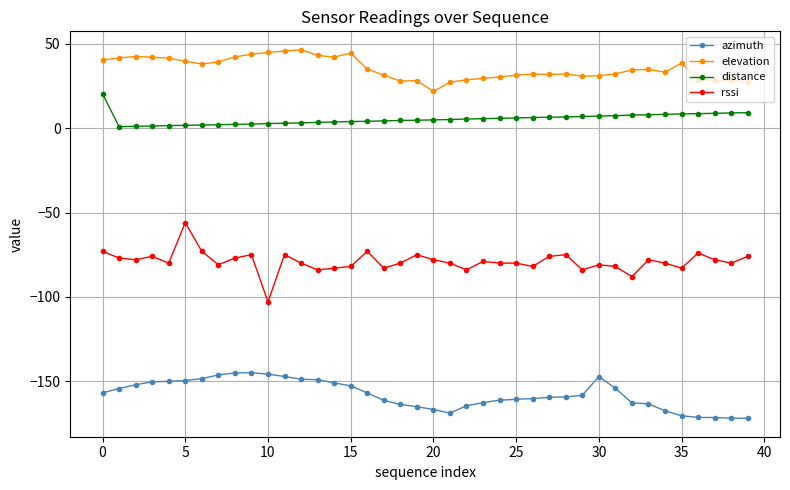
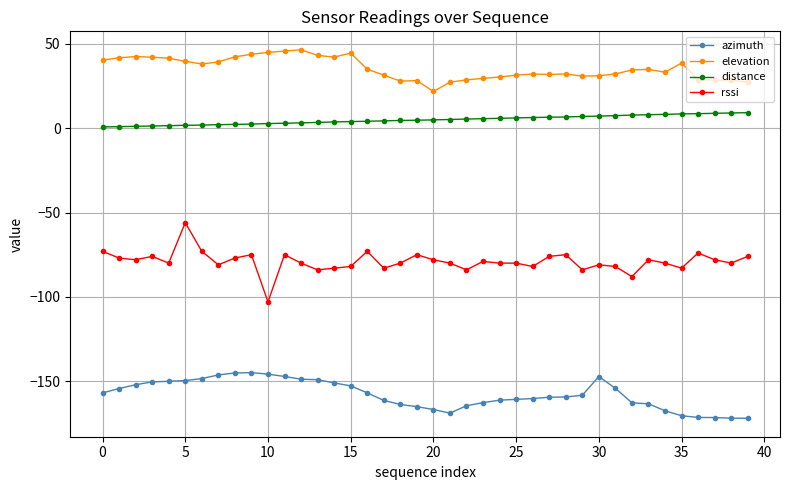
distance, 0: 20 -> 1
